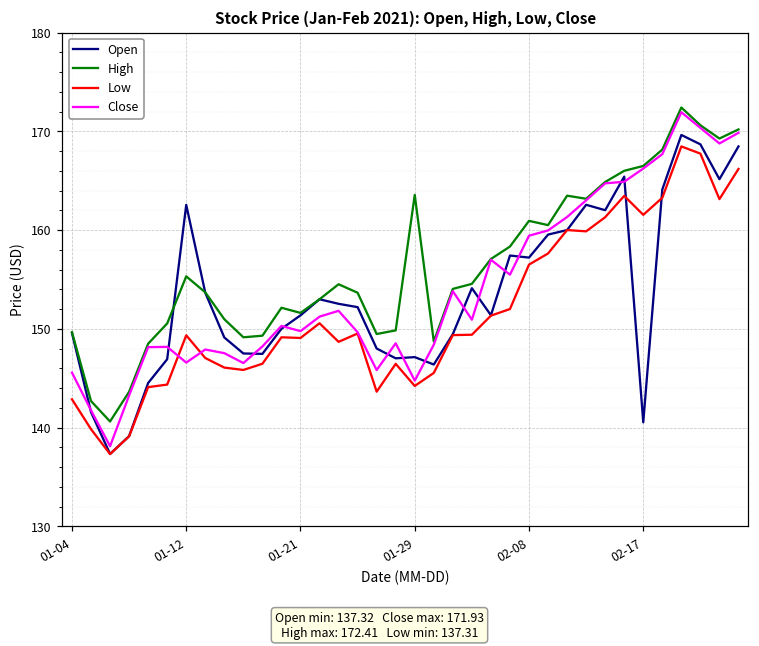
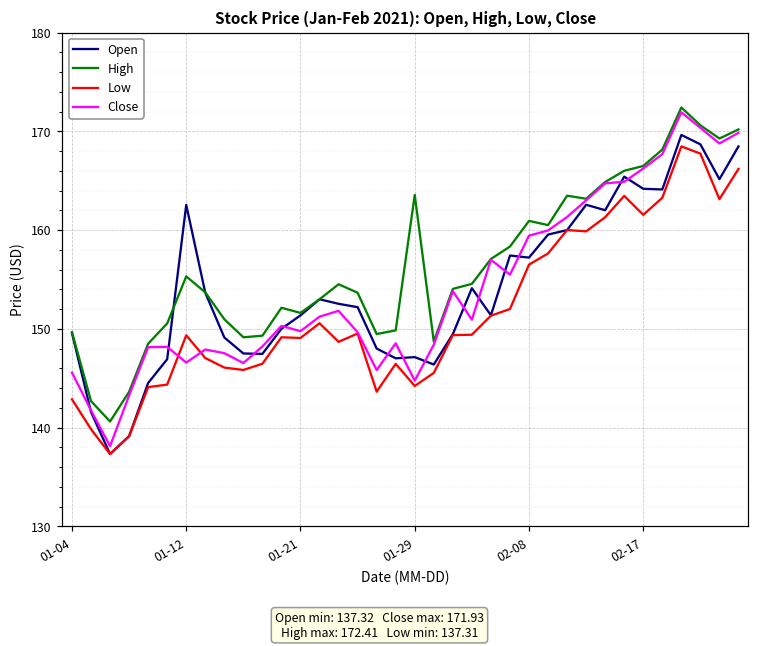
Open, 02-17: 141 -> 164
